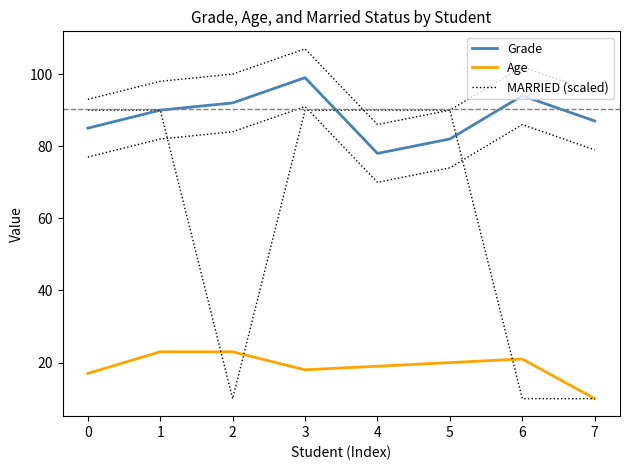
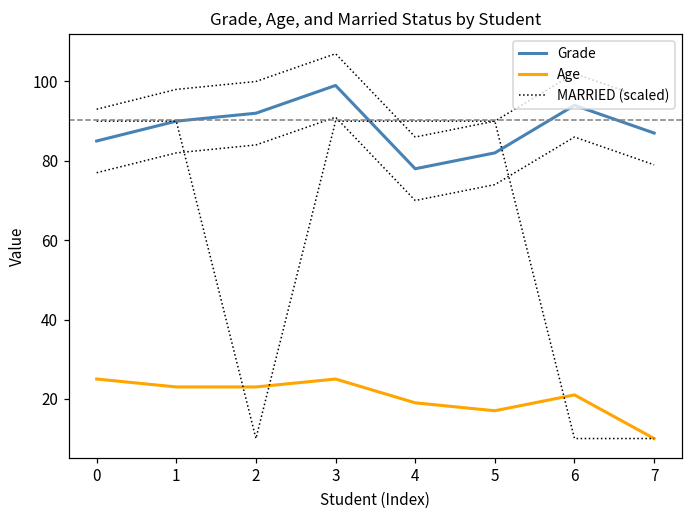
Age, 0: 17 -> 25
Age, 3: 18 -> 25
Age, 5: 20 -> 17
